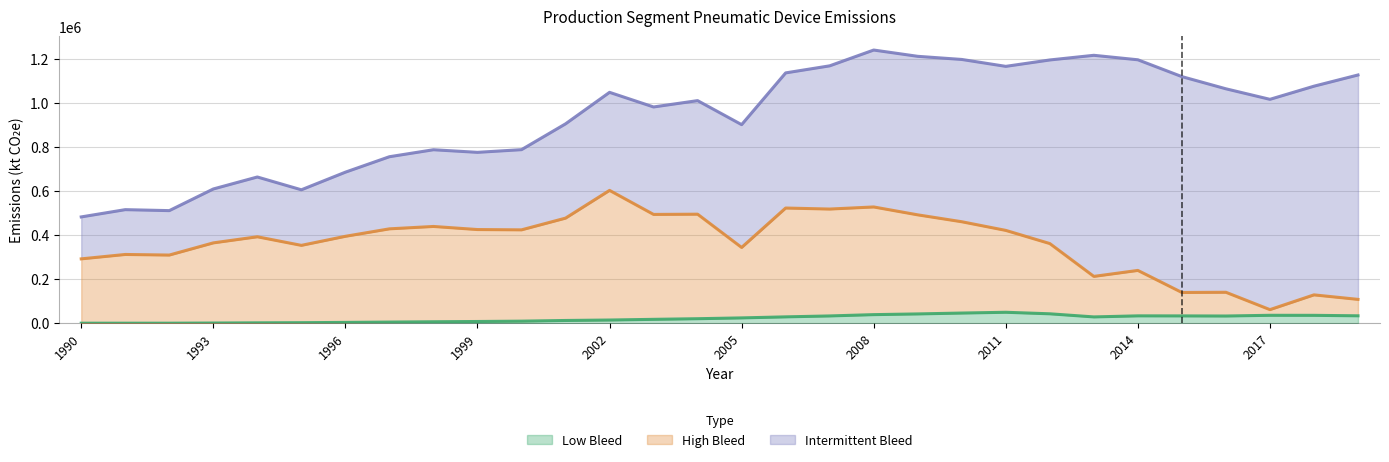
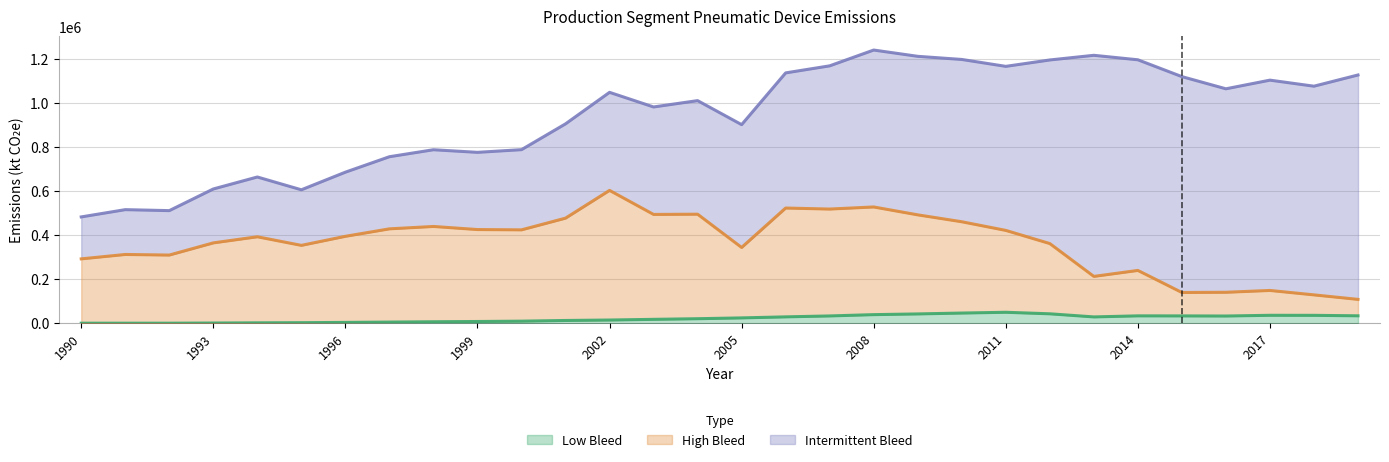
High Bleed, 2017: 30000 -> 110000
